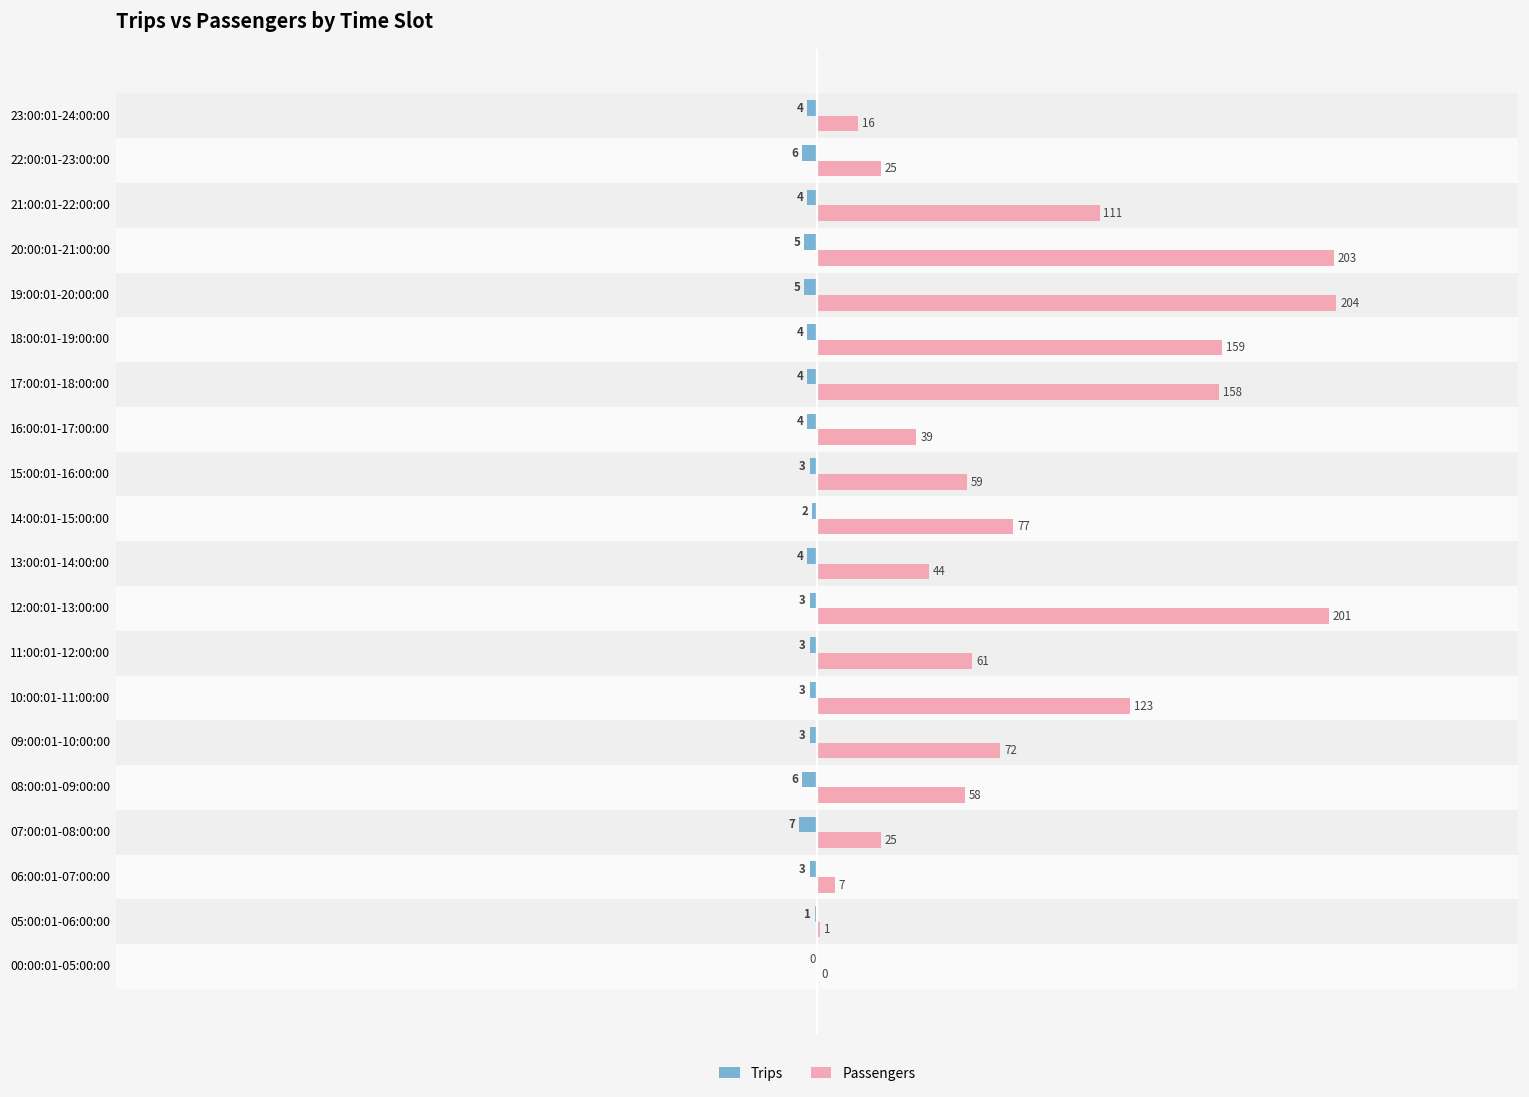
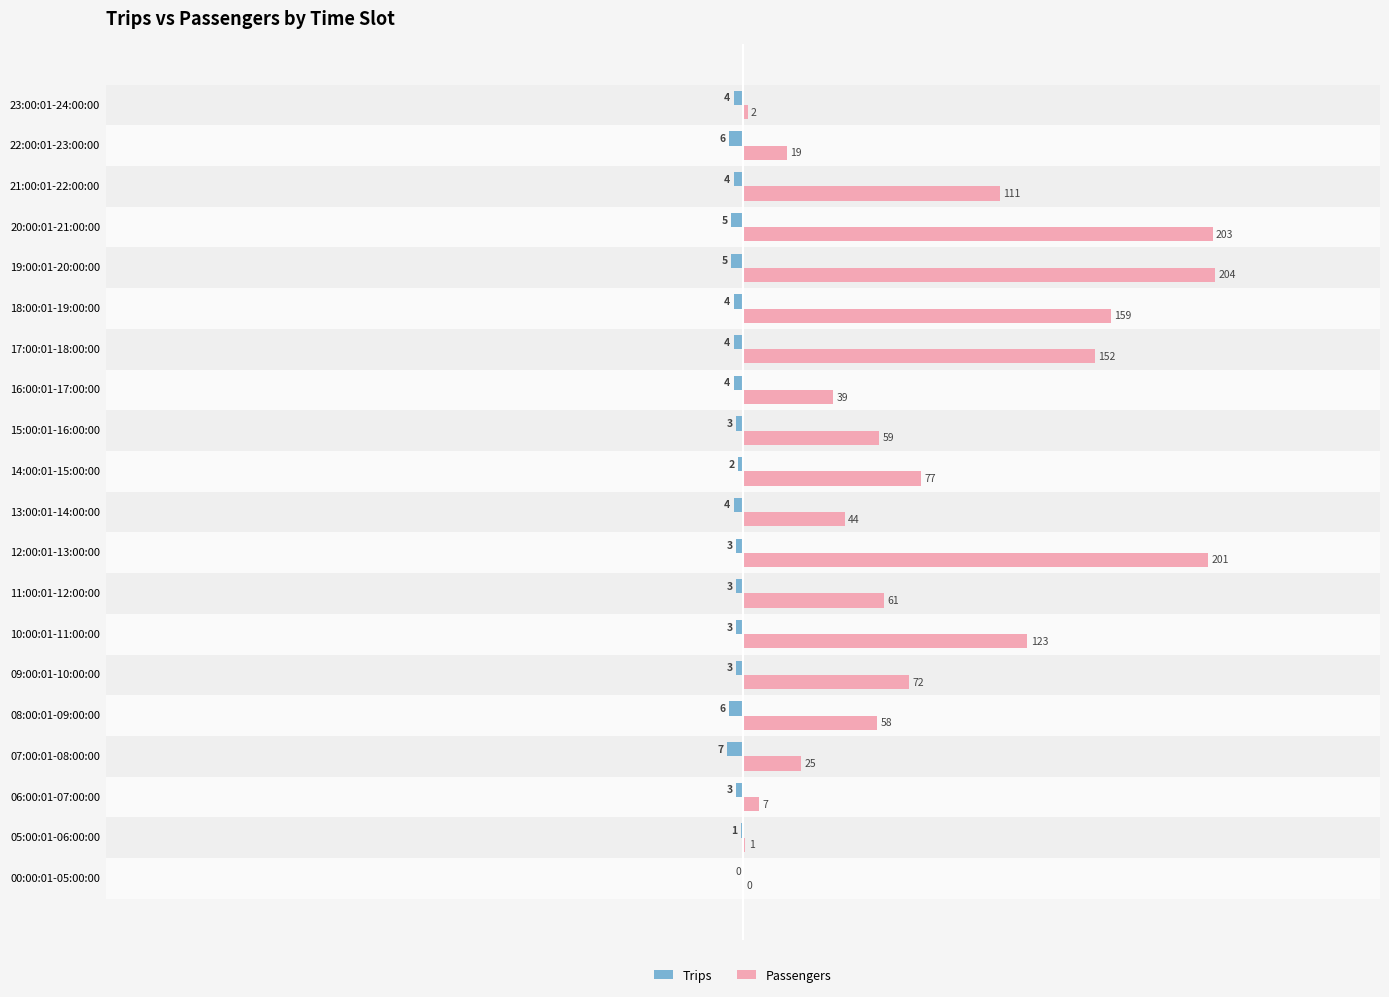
Passengers, 23:00:01-24:00:00: 16 -> 2
Passengers, 22:00:01-23:00:00: 25 -> 19
Passengers, 17:00:01-18:00:00: 158 -> 152
